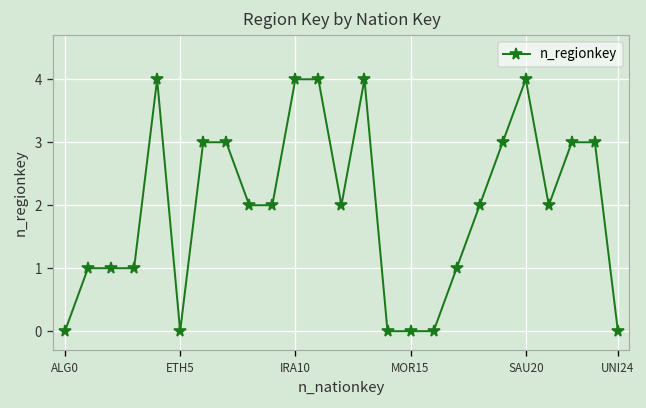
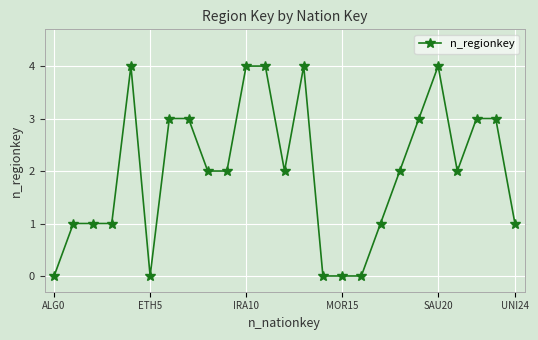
UNI24: 0 -> 1
